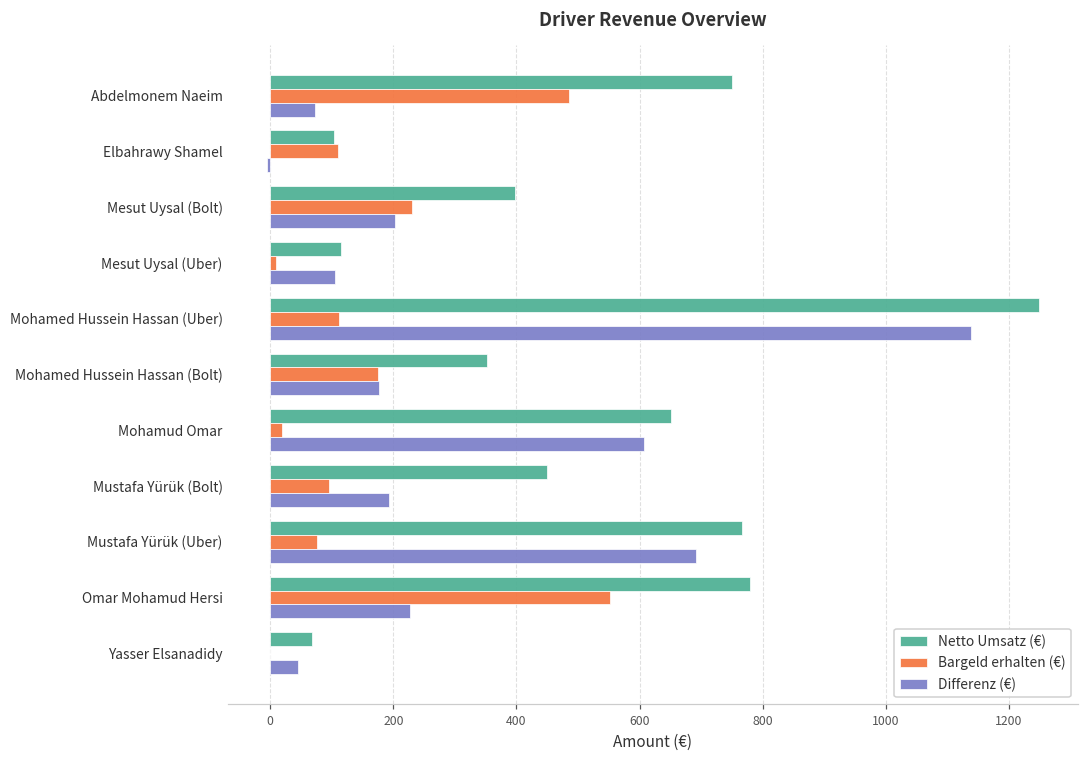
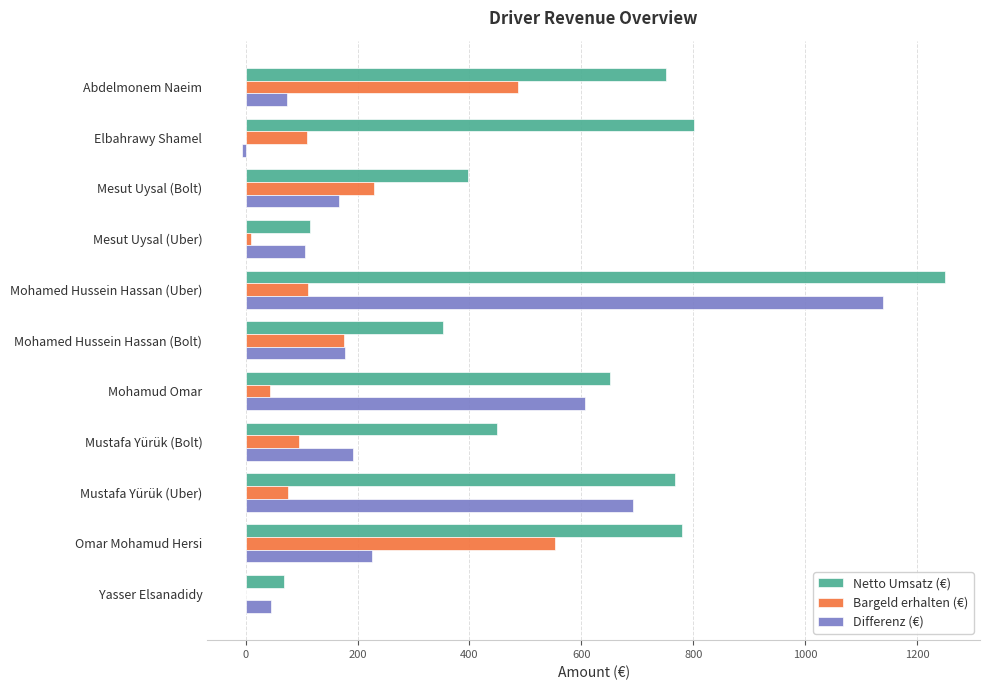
Netto Umsatz (€), Elbahrawy Shamel: 100 -> 800
Differenz (€), Mesut Uysal (Bolt): 200 -> 170
Bargeld erhalten (€), Mohamud Omar: 20 -> 40
